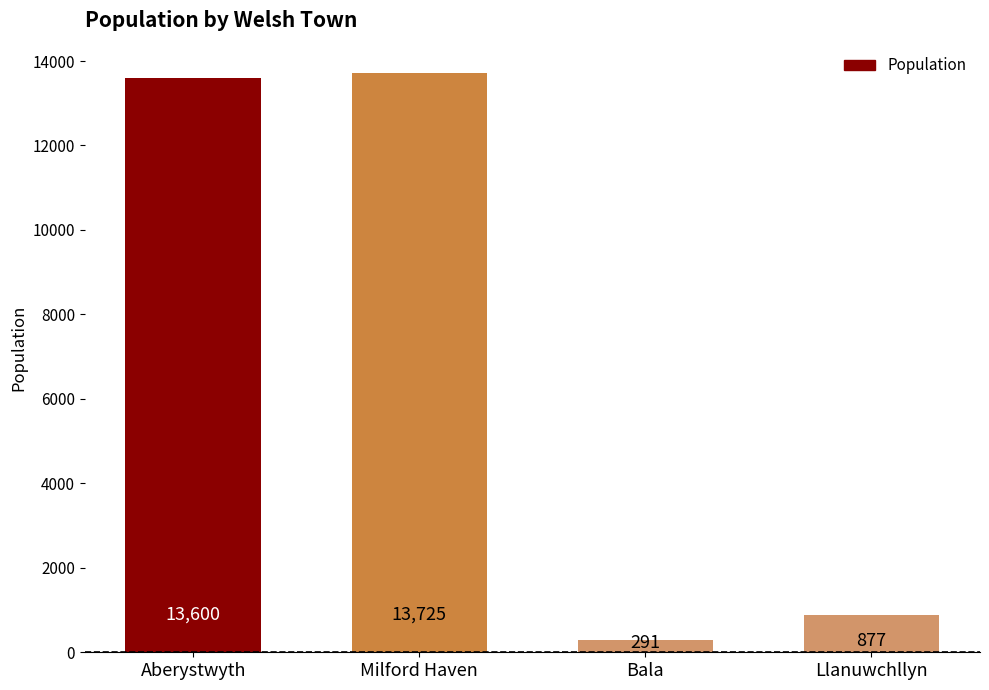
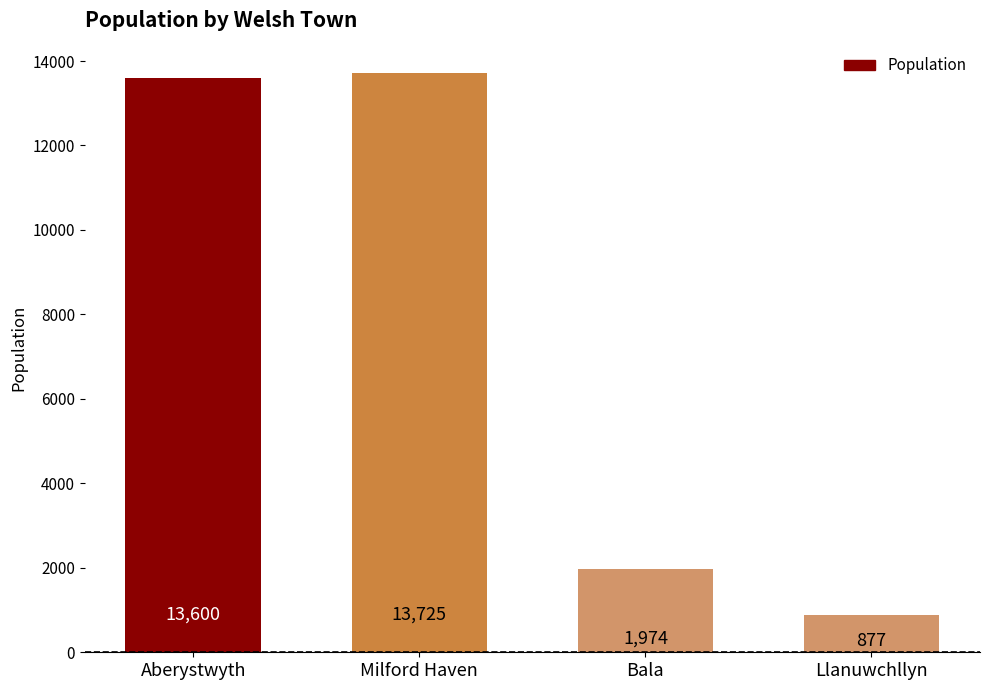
Bala: 291 -> 1,974
